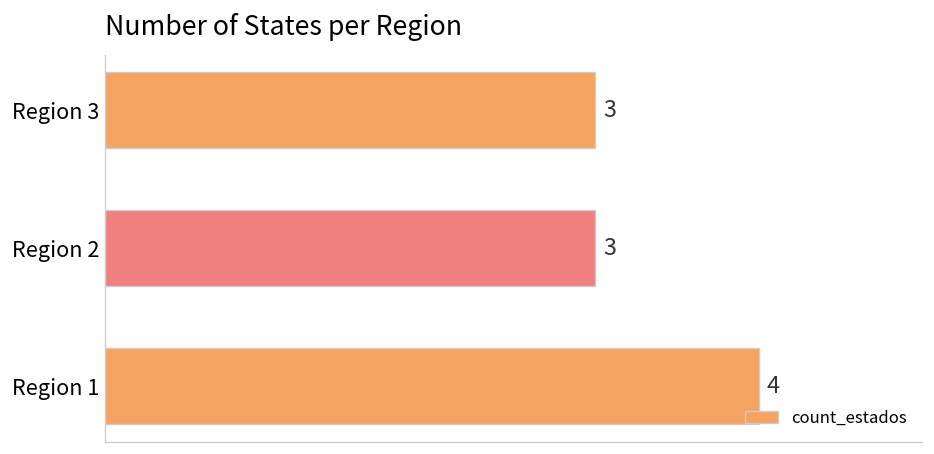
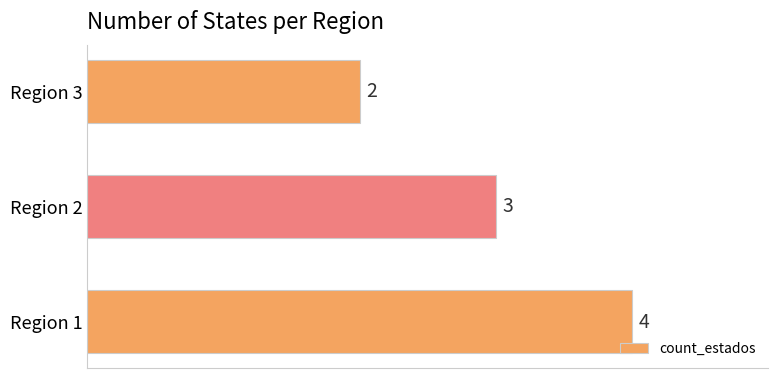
Region 3: 3 -> 2
